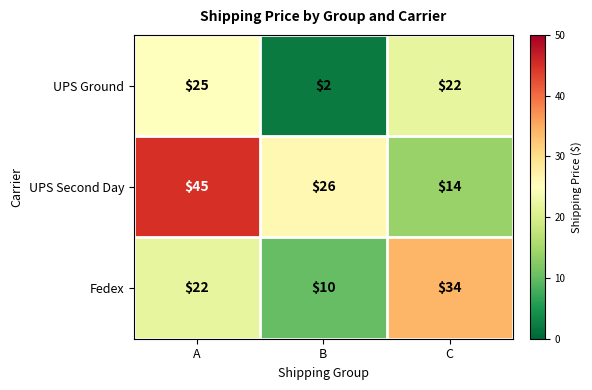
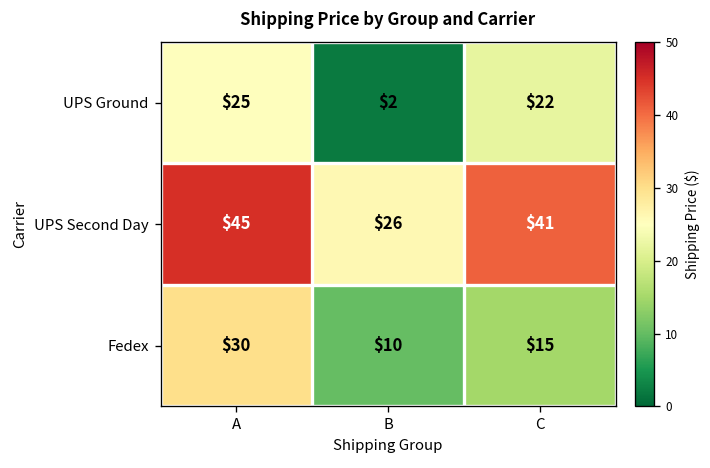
UPS Second Day, C: $14 -> $41
Fedex, A: $22 -> $30
Fedex, C: $34 -> $15
